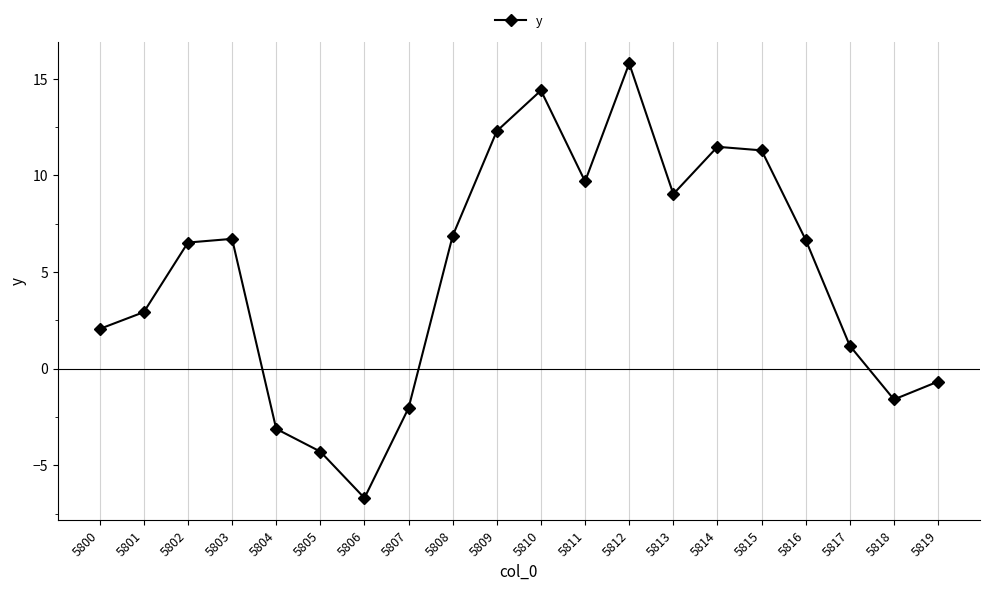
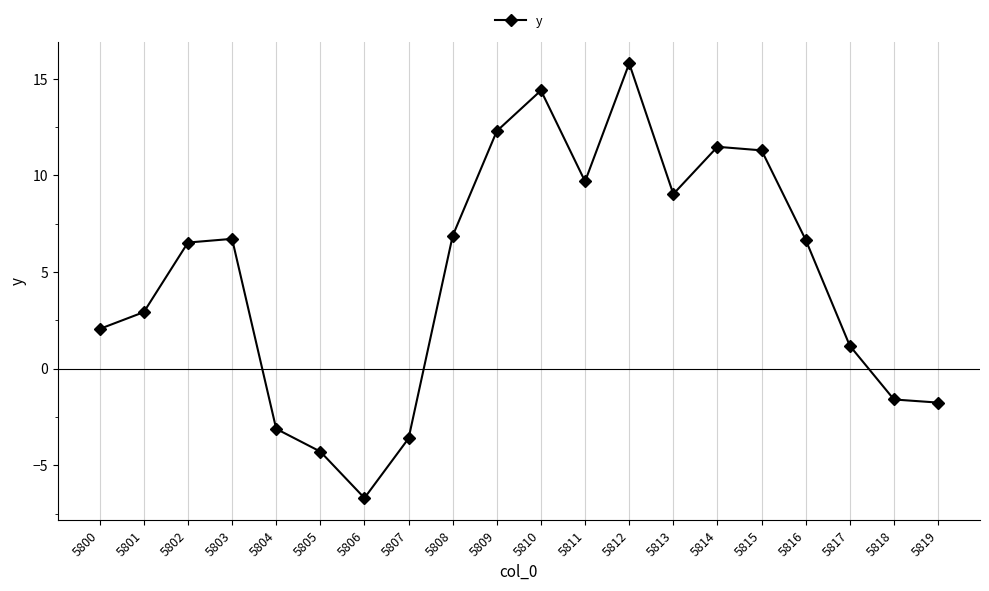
5807: -2.0 -> -3.6
5819: -0.7 -> -1.8
